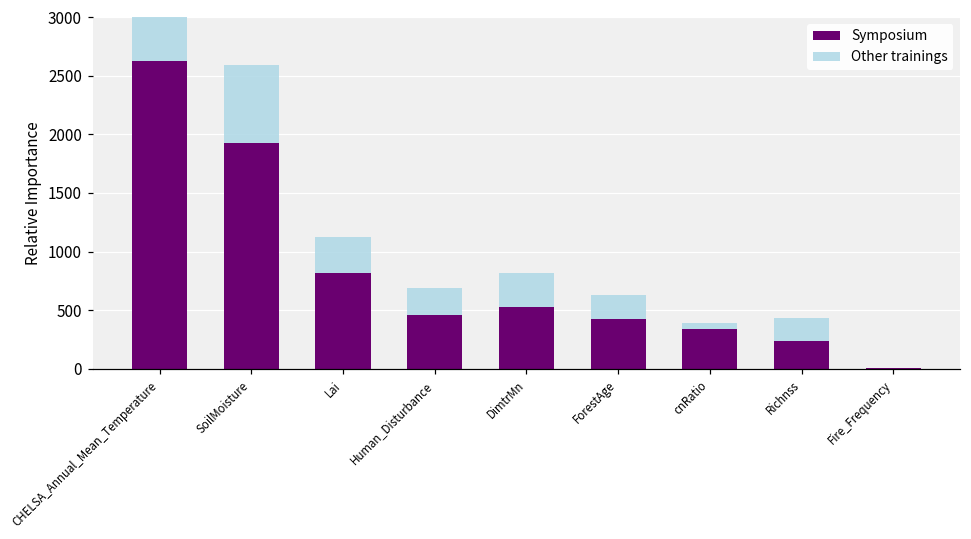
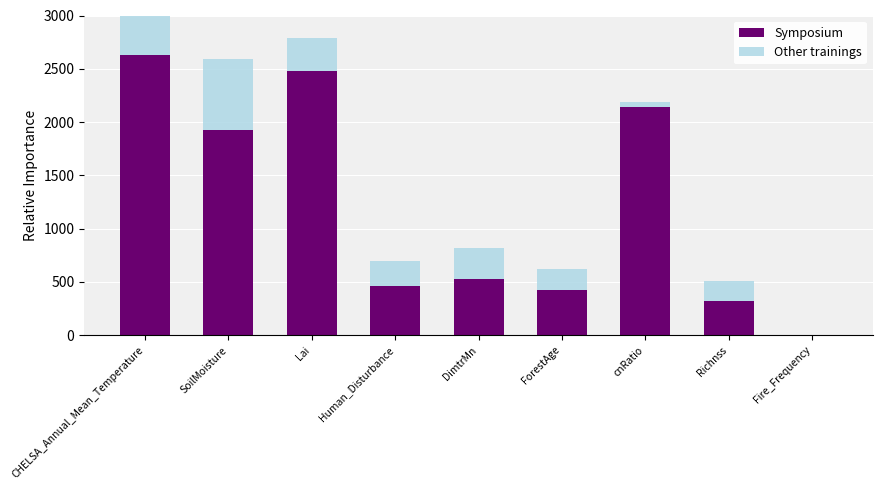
Symposium, Lai: 820 -> 2480
Symposium, cnRatio: 340 -> 2140
Symposium, Richnss: 240 -> 320
